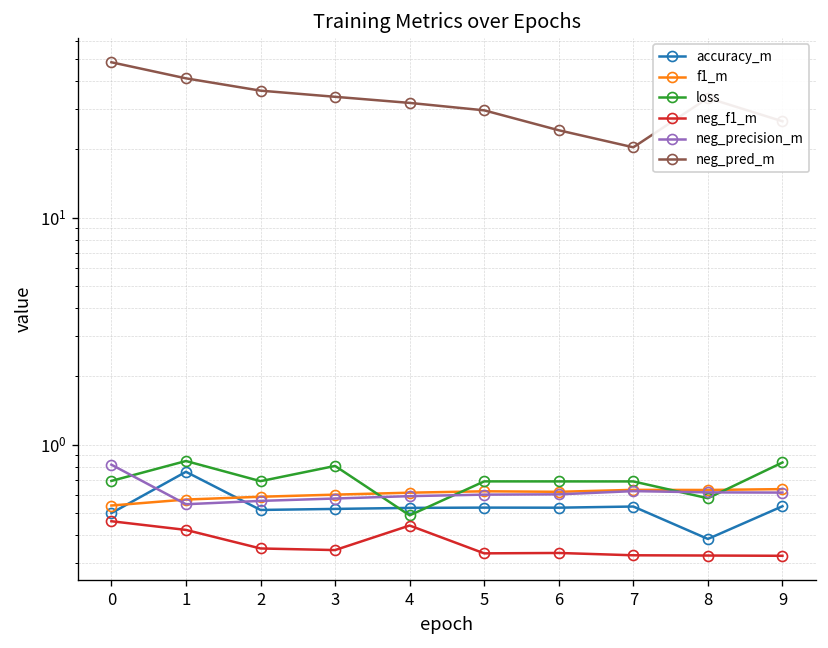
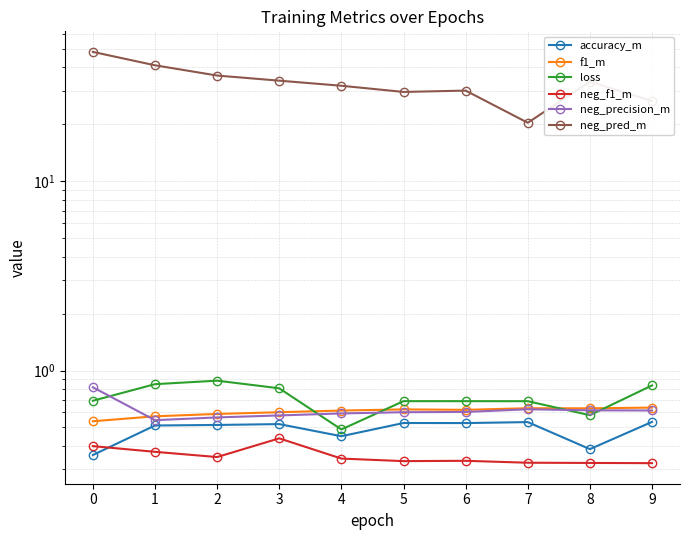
accuracy_m, 0: 0.50 -> 0.36
neg_f1_m, 0: 0.46 -> 0.40
accuracy_m, 1: 0.76 -> 0.51
neg_f1_m, 1: 0.42 -> 0.37
loss, 2: 0.69 -> 0.9
neg_f1_m, 3: 0.34 -> 0.44
accuracy_m, 4: 0.53 -> 0.45
neg_f1_m, 4: 0.44 -> 0.34
neg_pred_m, 6: 24 -> 30
